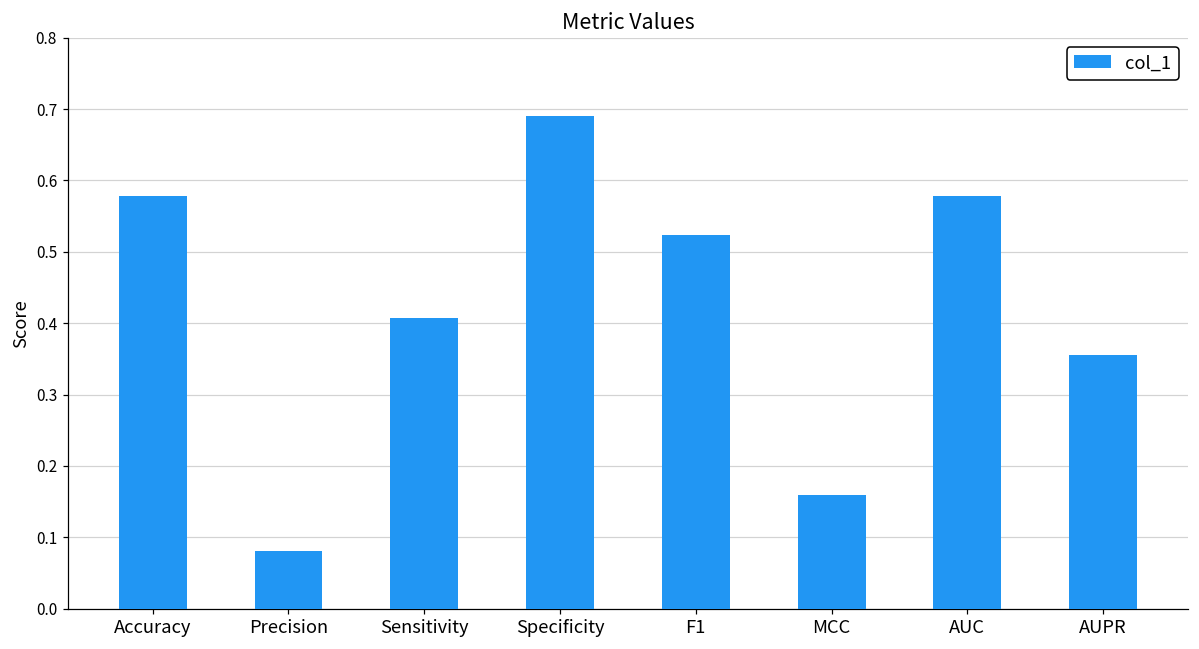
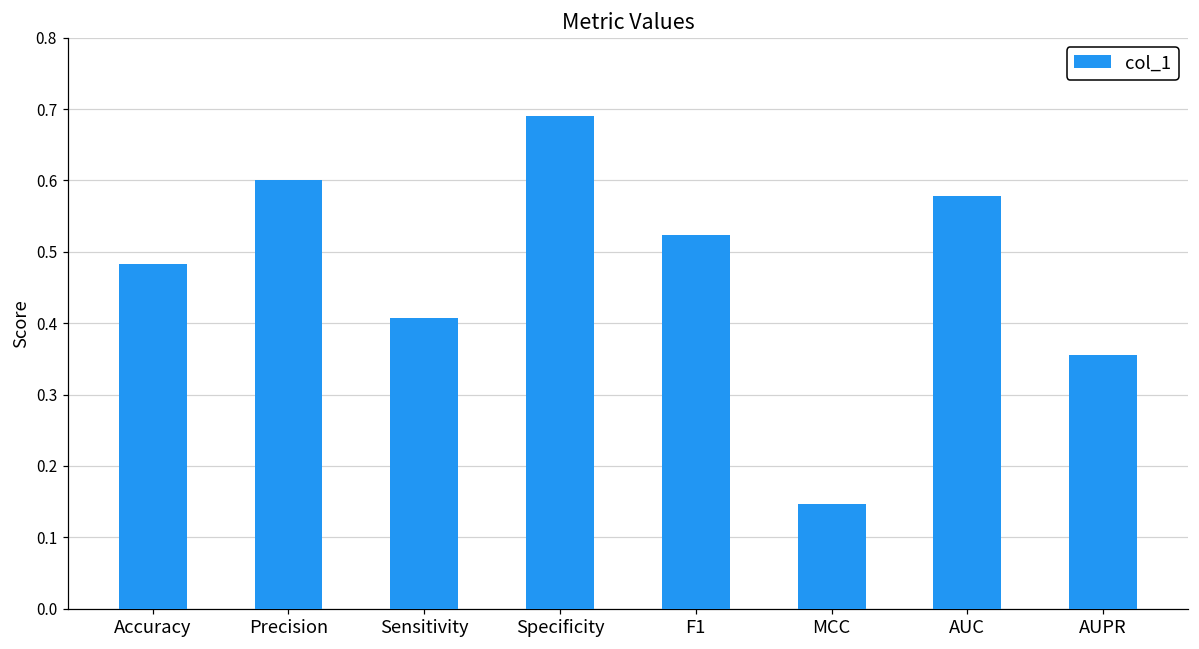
Accuracy: 0.58 -> 0.48
Precision: 0.08 -> 0.60
MCC: 0.16 -> 0.15
